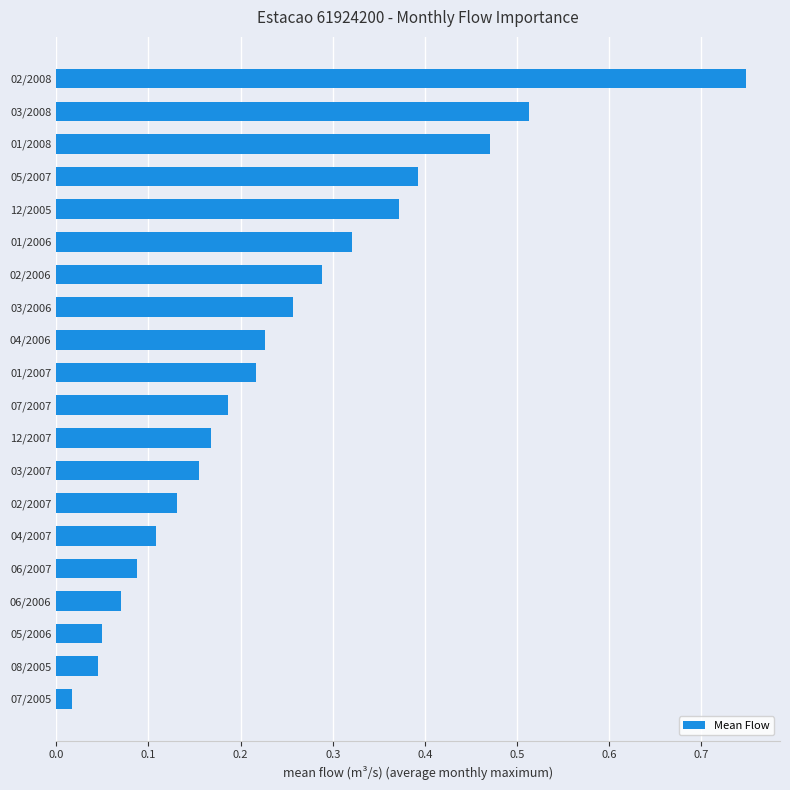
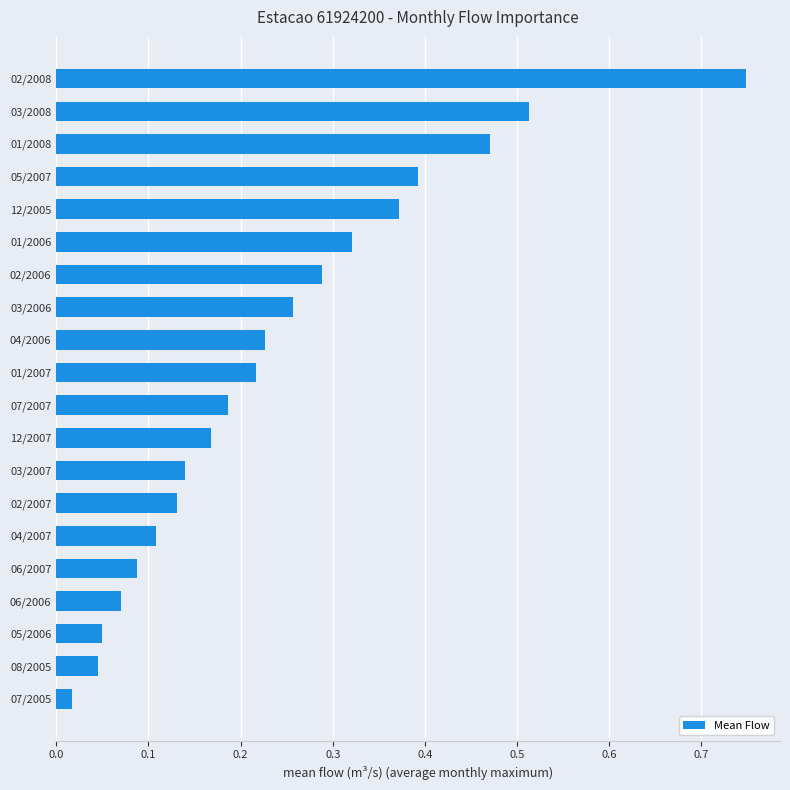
03/2007: 0.16 -> 0.14
